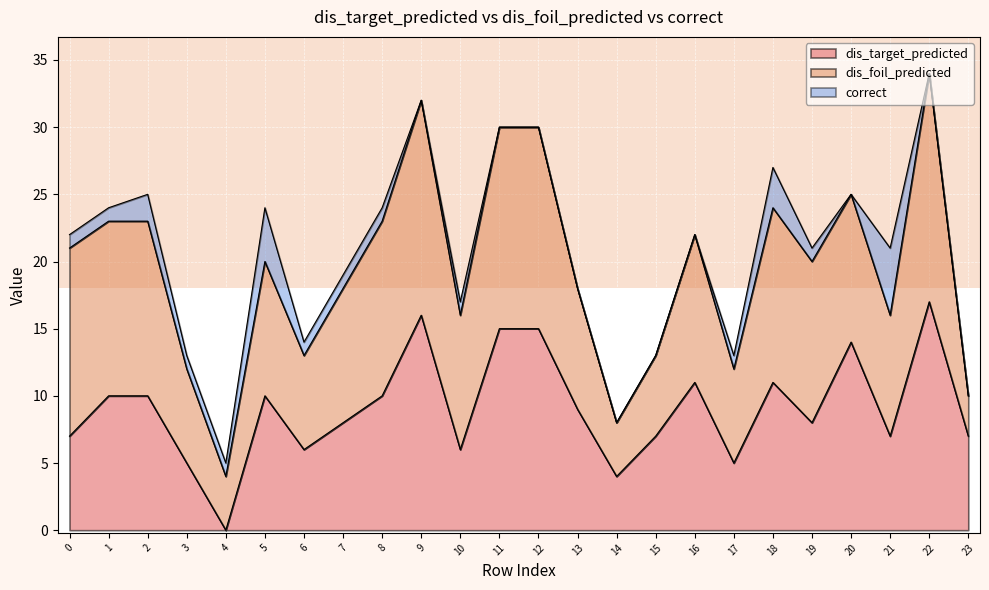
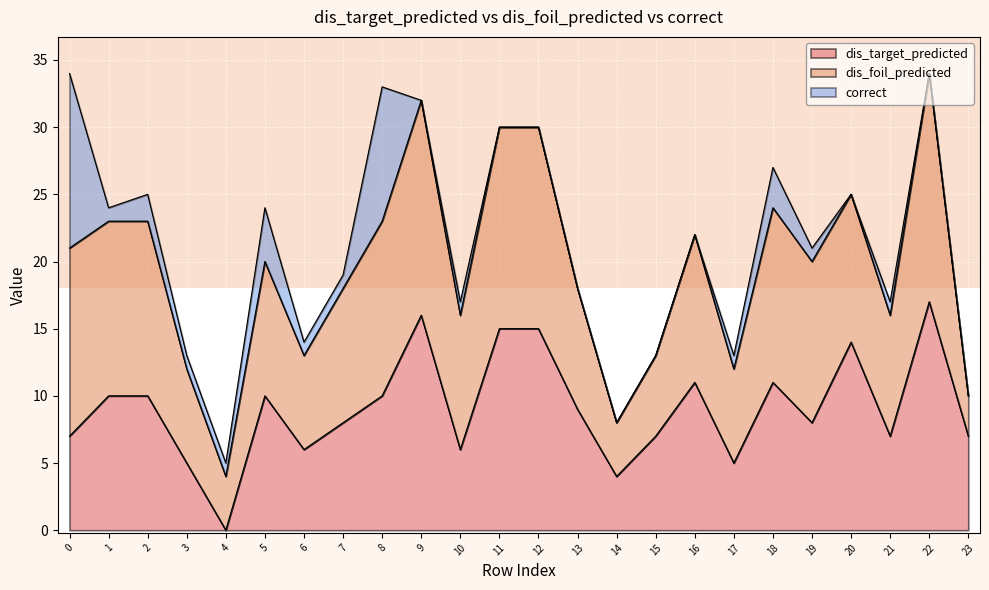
correct, 0: 1 -> 13
correct, 8: 1 -> 10
correct, 21: 5 -> 1
